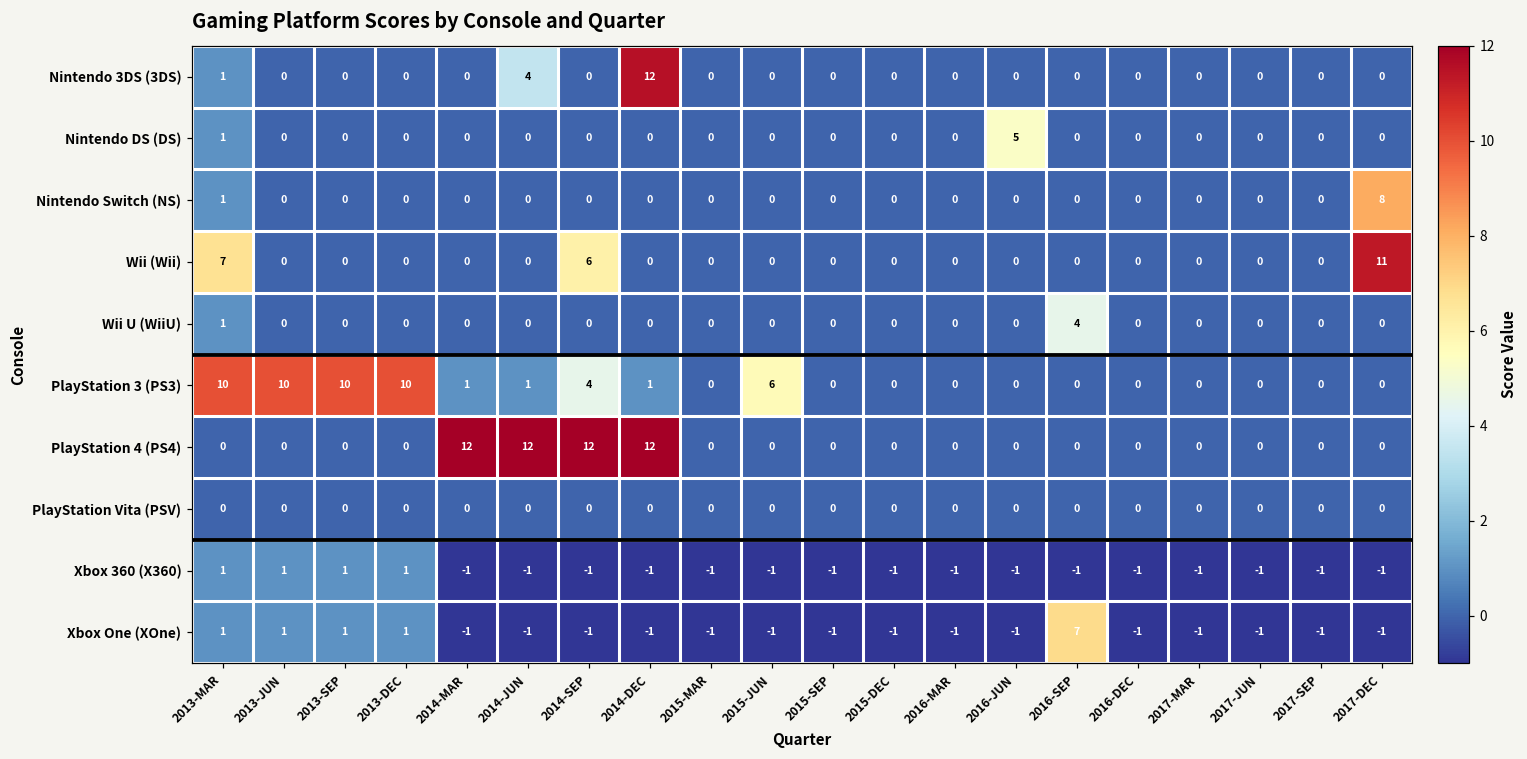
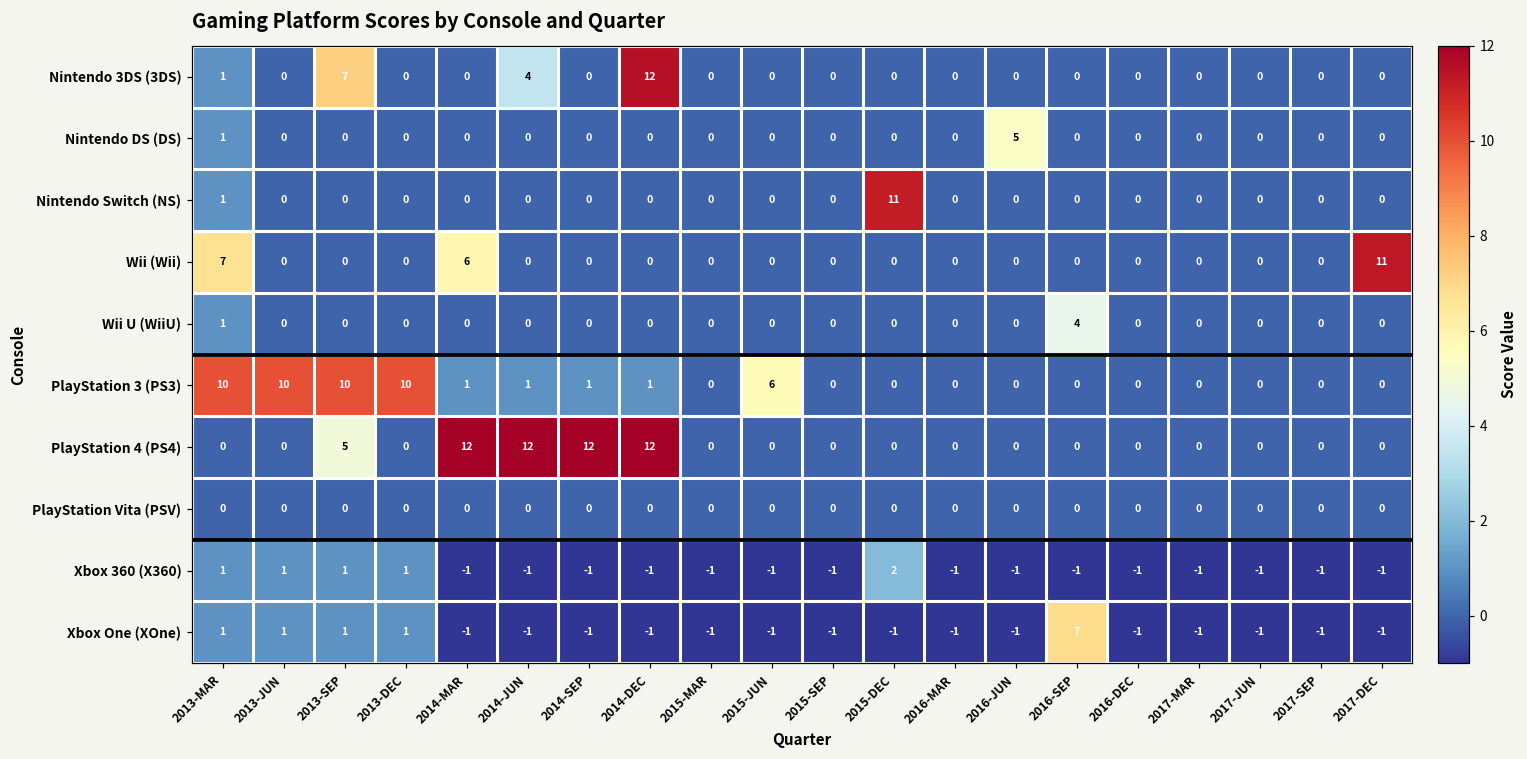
Nintendo 3DS (3DS), 2013-SEP: 0 -> 7
Nintendo Switch (NS), 2015-DEC: 0 -> 11
Nintendo Switch (NS), 2017-DEC: 8 -> 0
Wii (Wii), 2014-MAR: 0 -> 6
Wii (Wii), 2014-SEP: 6 -> 0
PlayStation 3 (PS3), 2014-SEP: 4 -> 1
PlayStation 4 (PS4), 2013-SEP: 0 -> 5
Xbox 360 (X360), 2015-DEC: -1 -> 2
